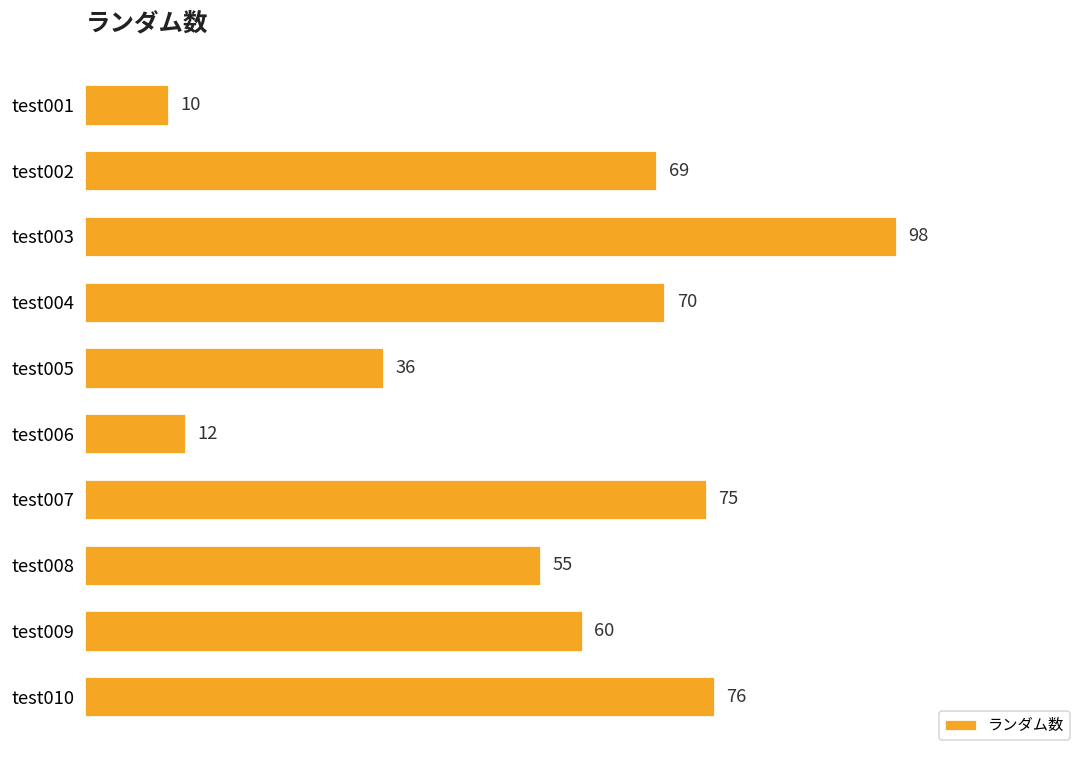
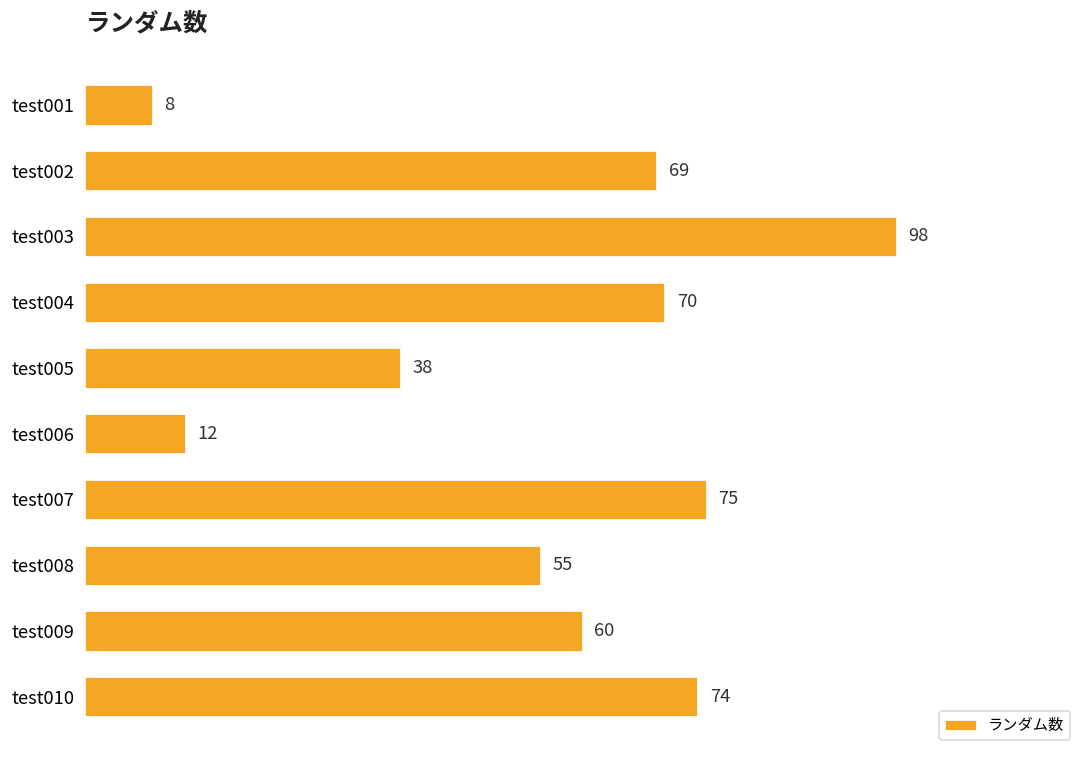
test001: 10 -> 8
test005: 36 -> 38
test010: 76 -> 74
